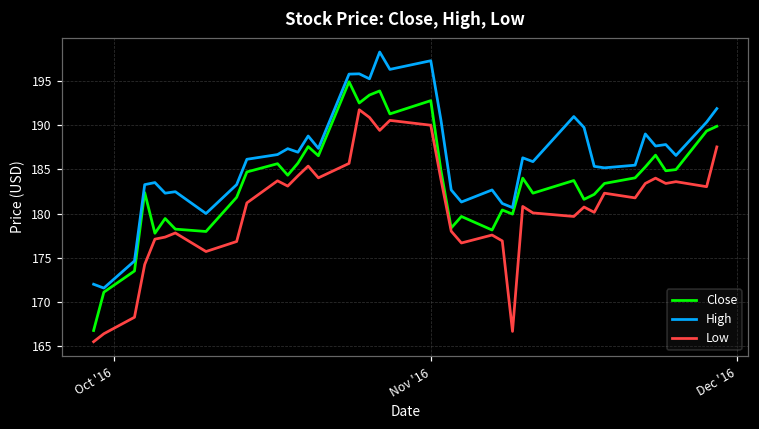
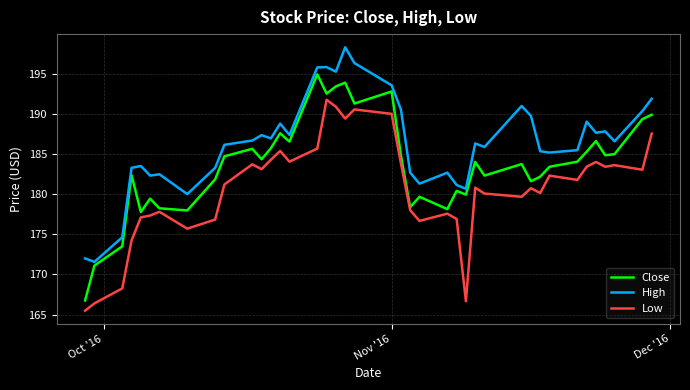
High, Nov '16: 197 -> 194
